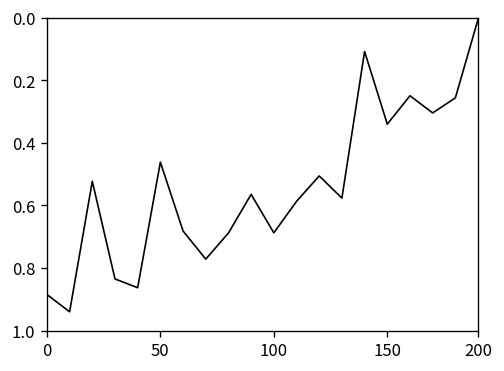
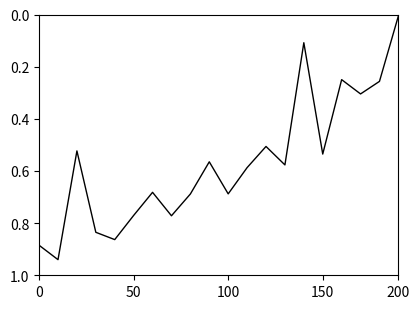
50: 0.46 -> 0.77
150: 0.34 -> 0.54
